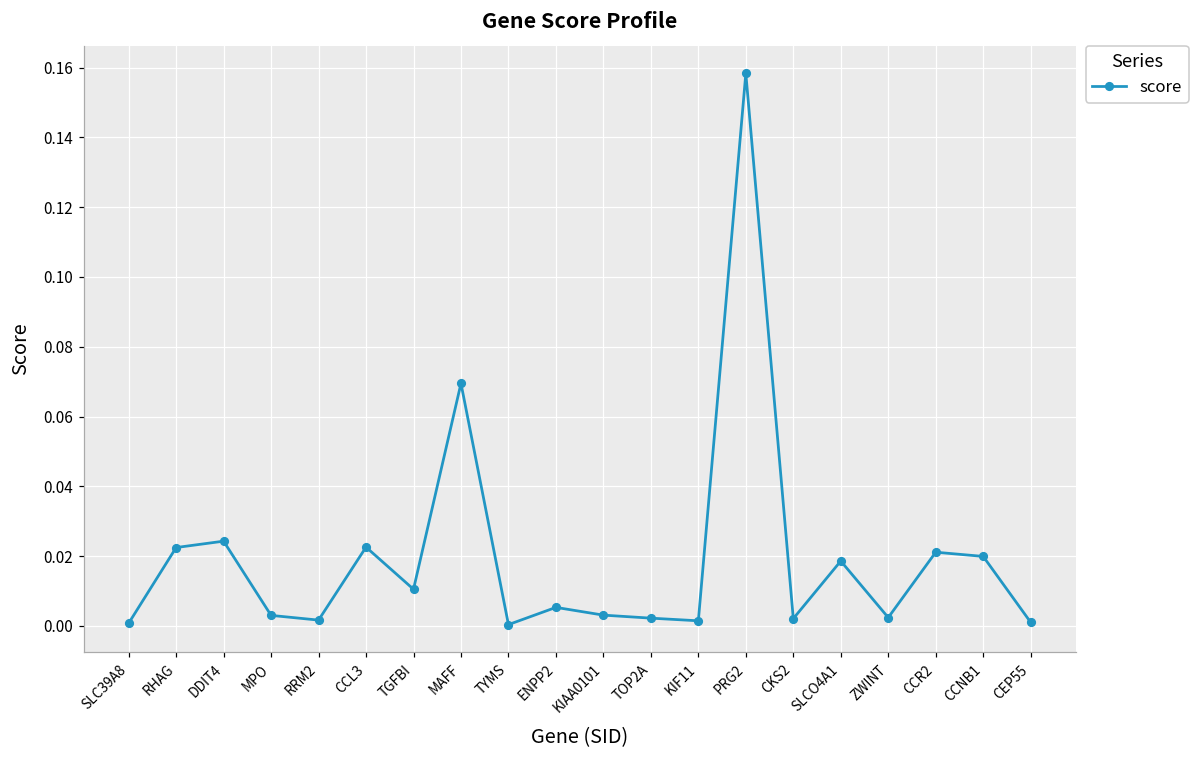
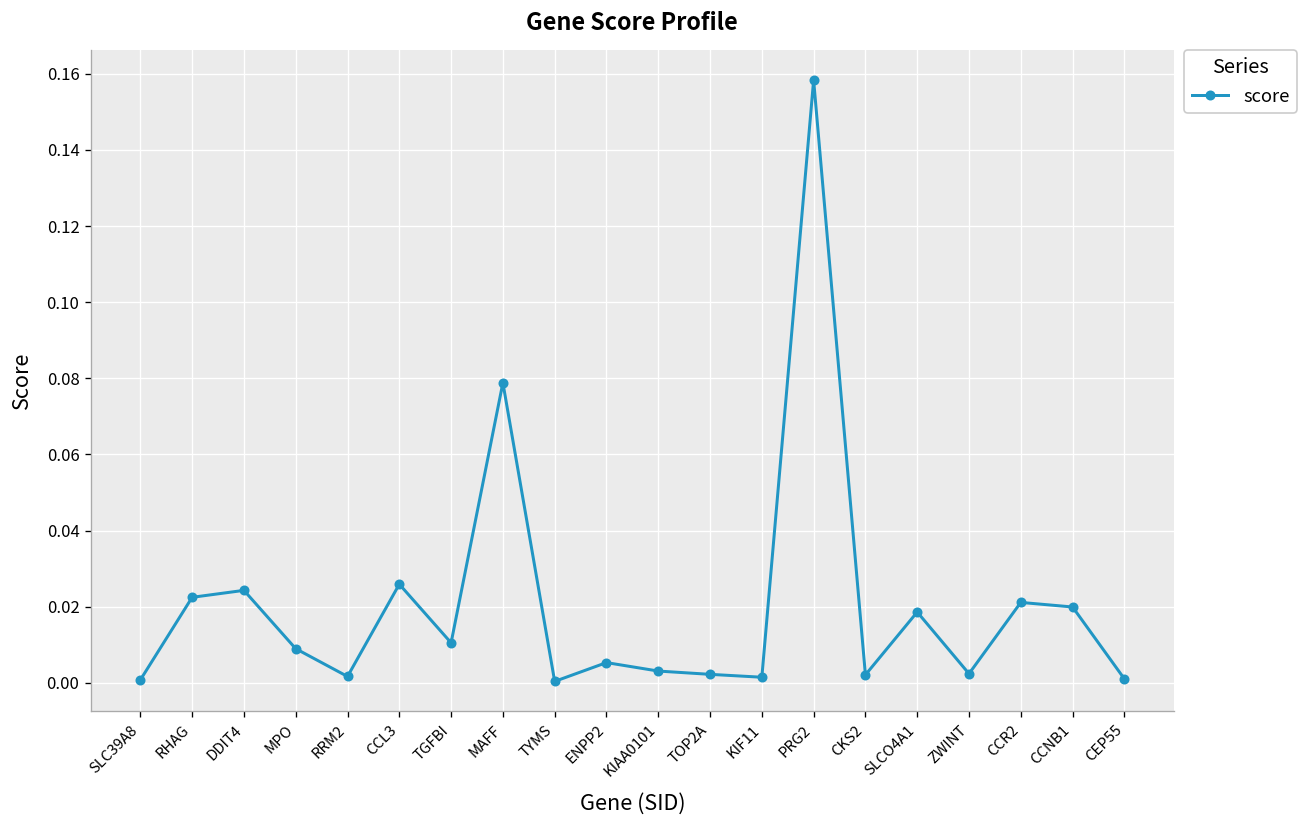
MPO: 0.003 -> 0.009
CCL3: 0.023 -> 0.026
MAFF: 0.070 -> 0.079
